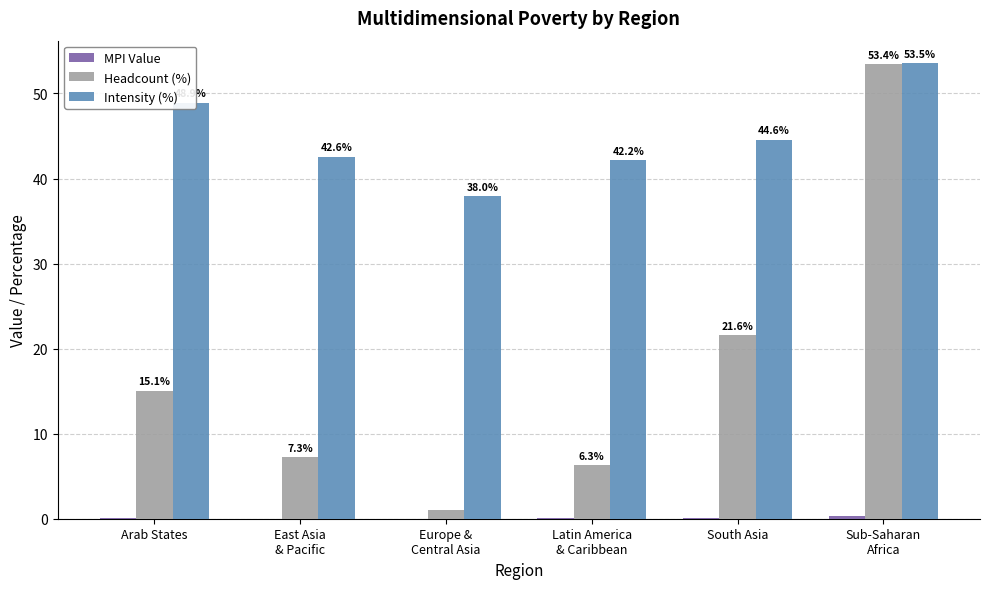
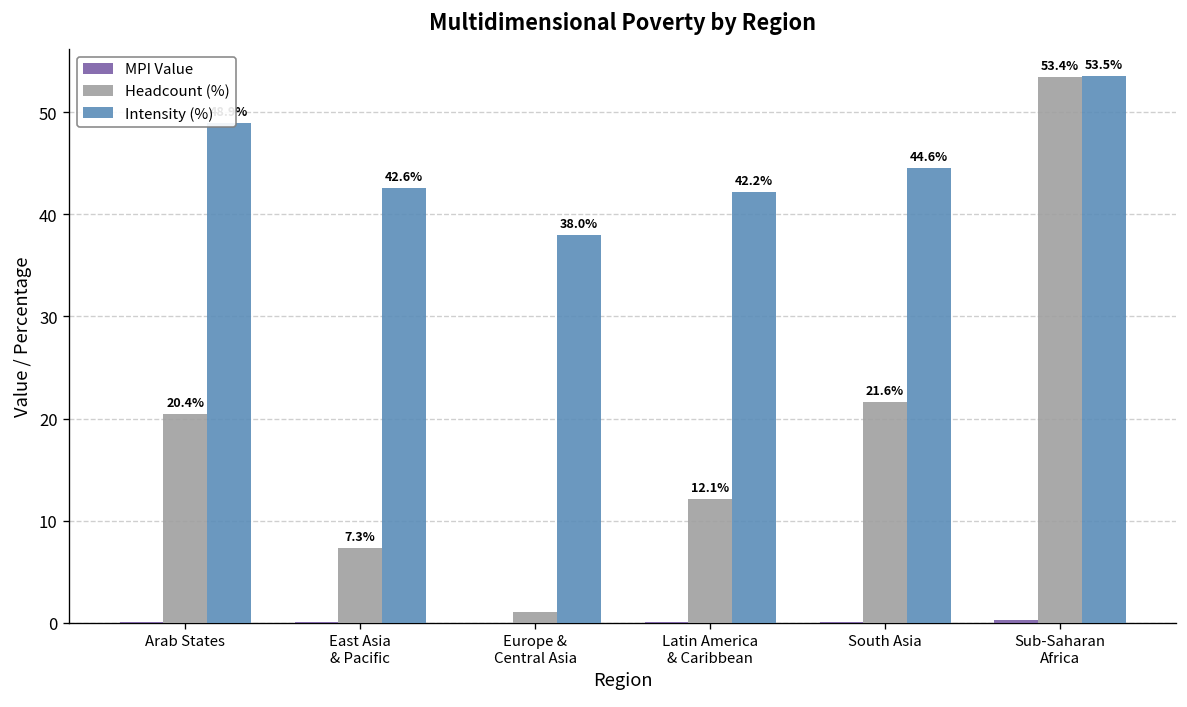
Headcount (%), Arab States: 15.1% -> 20.4%
Headcount (%), Latin America & Caribbean: 6.3% -> 12.1%
